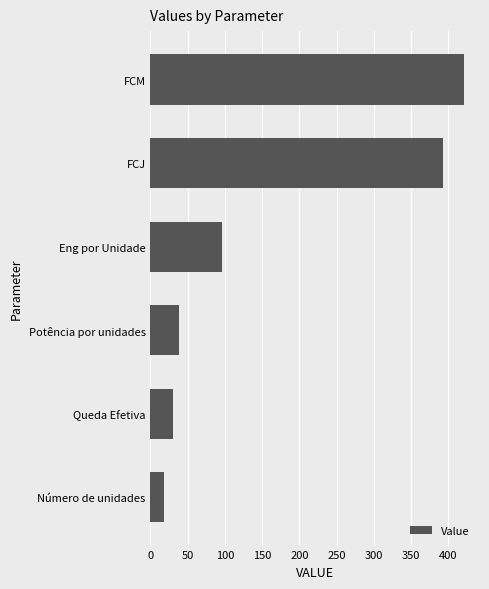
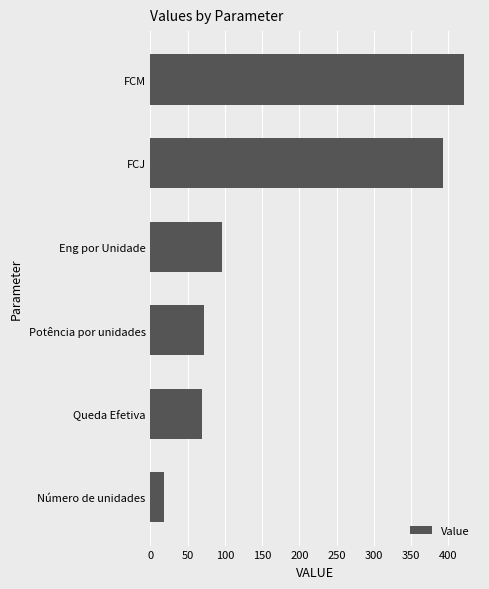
Potência por unidades: 40 -> 70
Queda Efetiva: 30 -> 70
